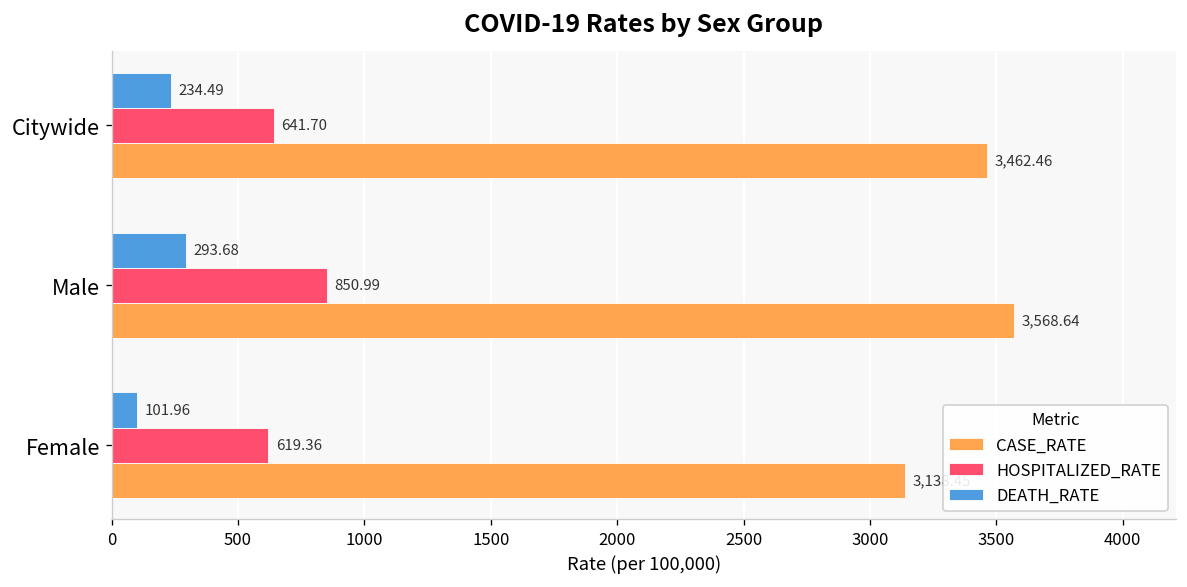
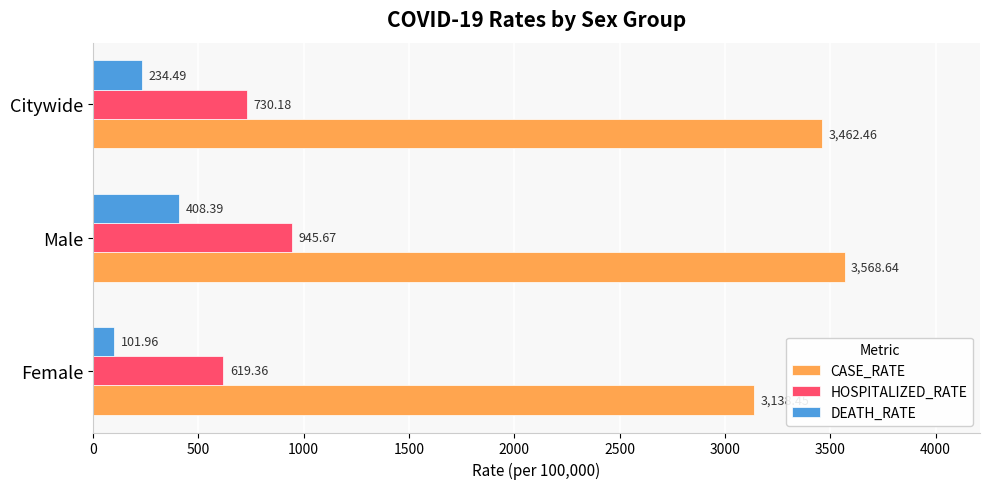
HOSPITALIZED_RATE, Citywide: 641.70 -> 730.18
DEATH_RATE, Male: 293.68 -> 408.39
HOSPITALIZED_RATE, Male: 850.99 -> 945.67
